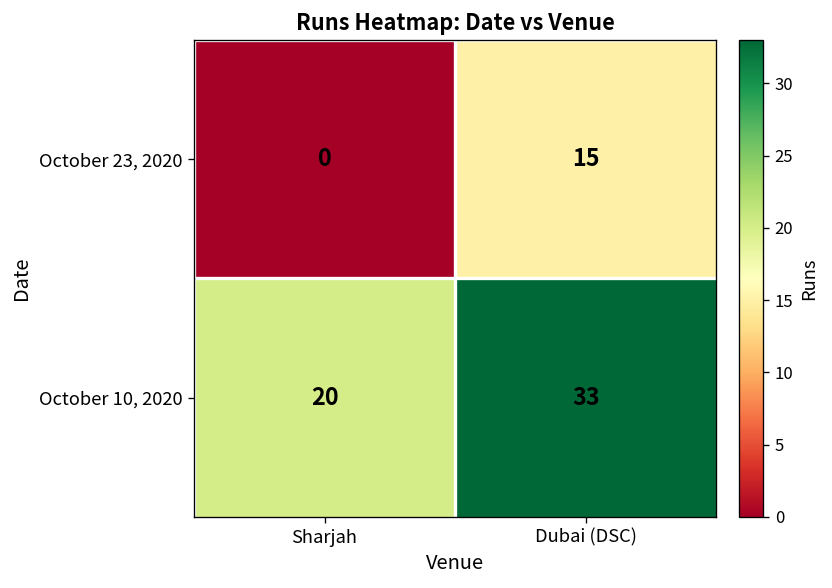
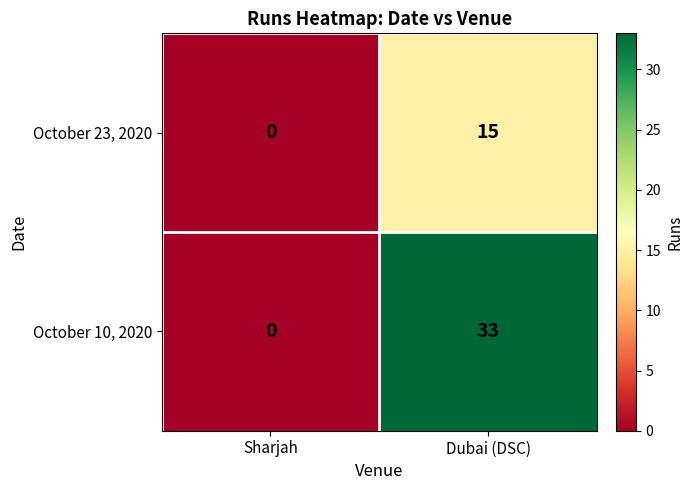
October 10, 2020, Sharjah: 20 -> 0
